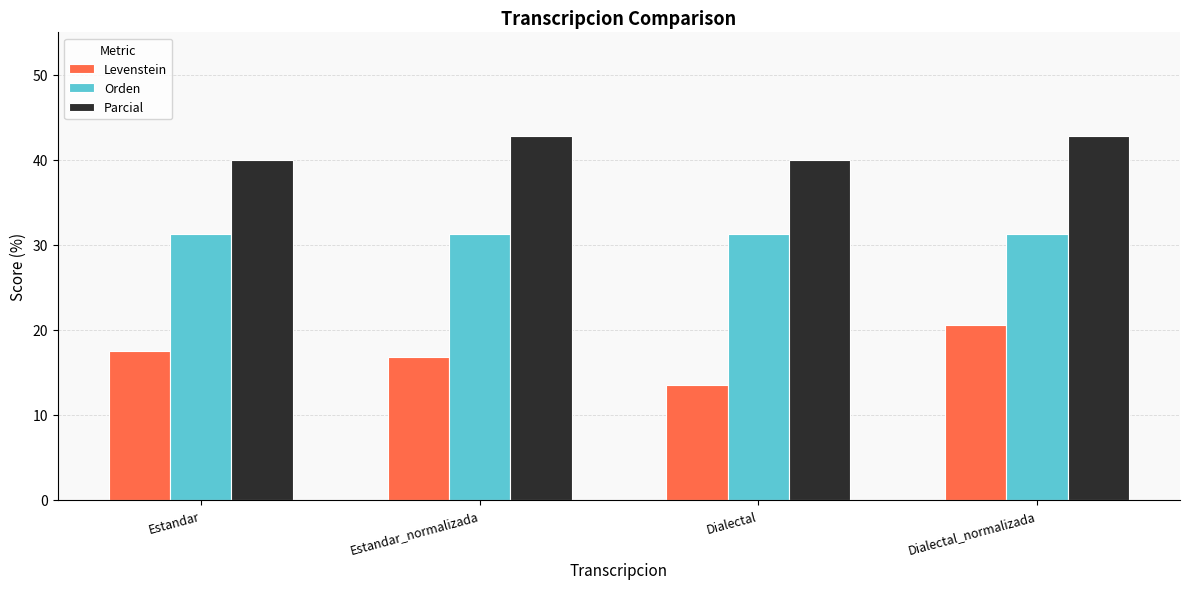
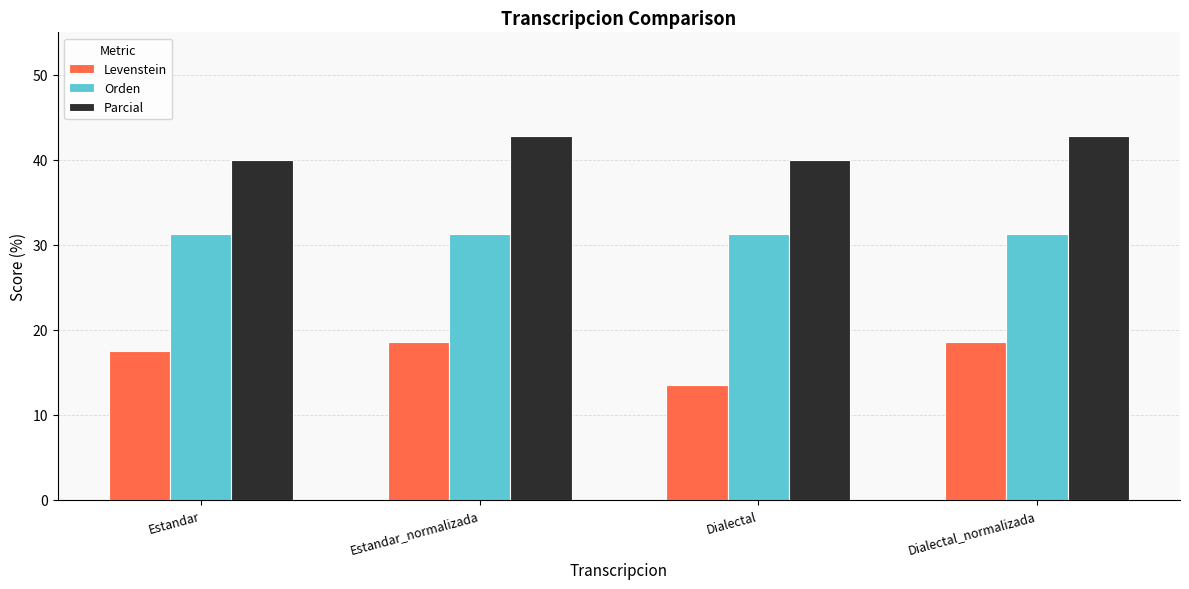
Levenstein, Estandar_normalizada: 17 -> 19
Levenstein, Dialectal_normalizada: 21 -> 19
